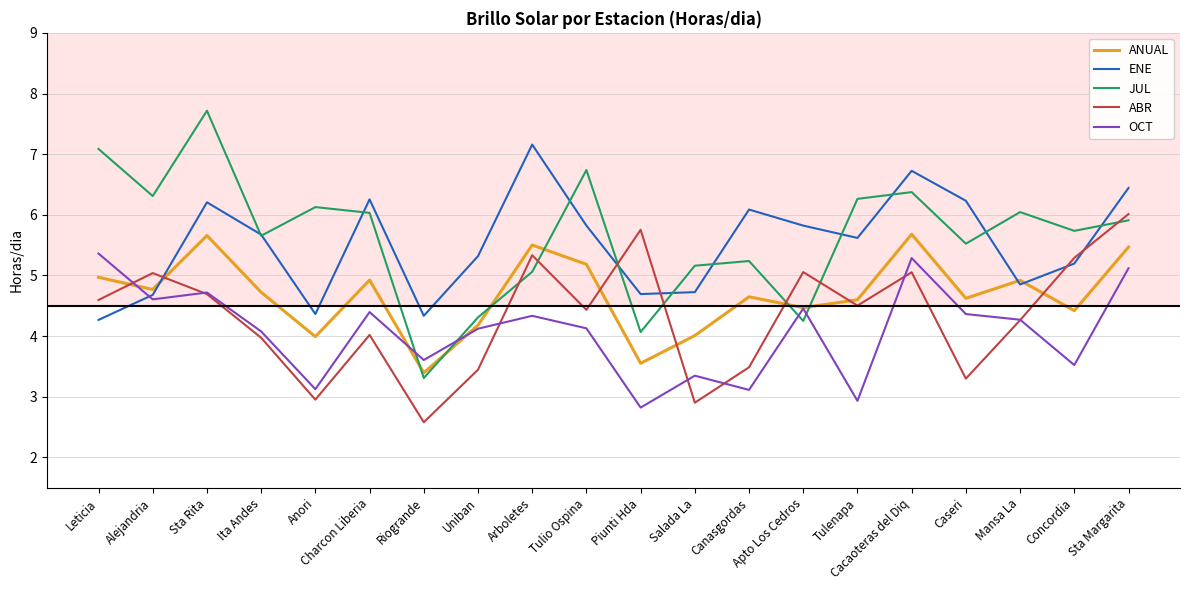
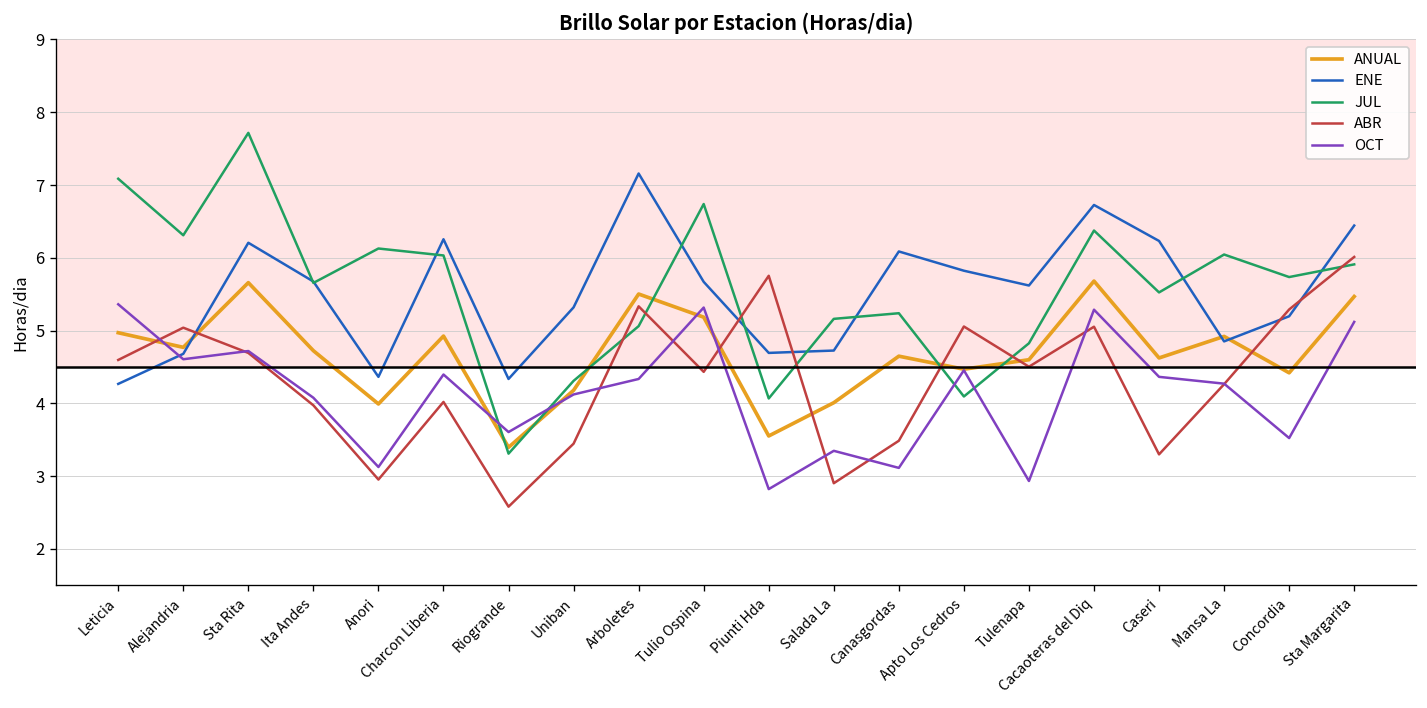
ENE, Tulio Ospina: 5.8 -> 5.7
OCT, Tulio Ospina: 4.1 -> 5.3
JUL, Apto Los Cedros: 4.3 -> 4.1
JUL, Tulenapa: 6.3 -> 4.8
